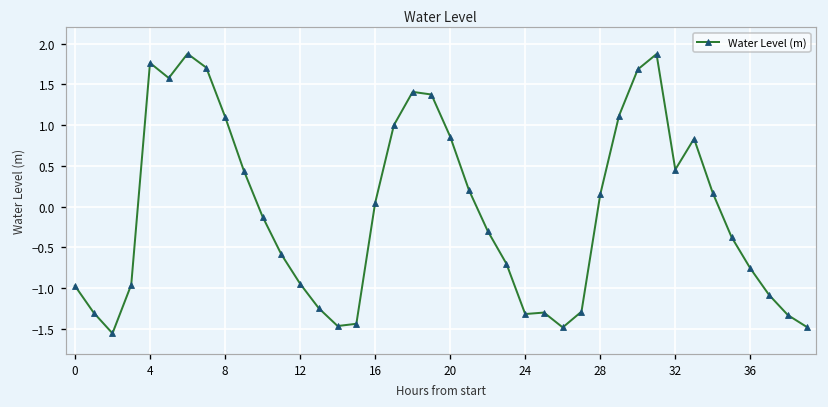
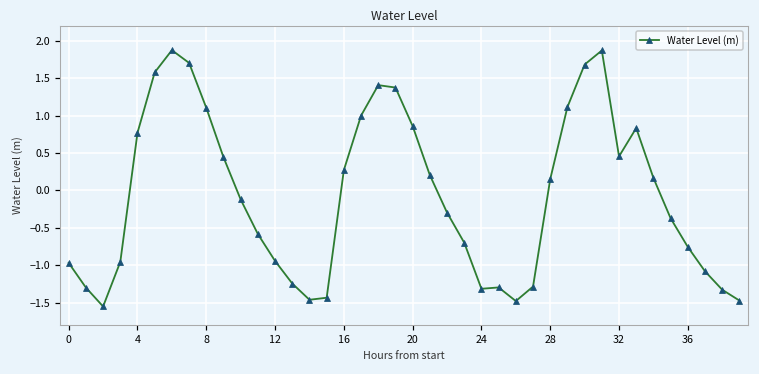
4: 1.8 -> 0.8
16: 0.0 -> 0.3
